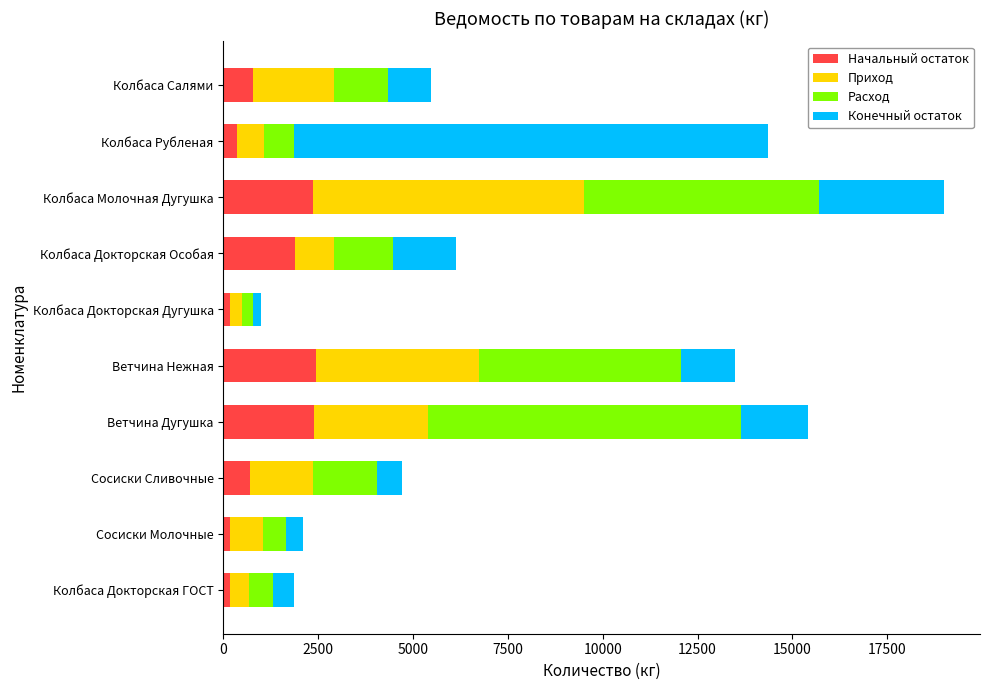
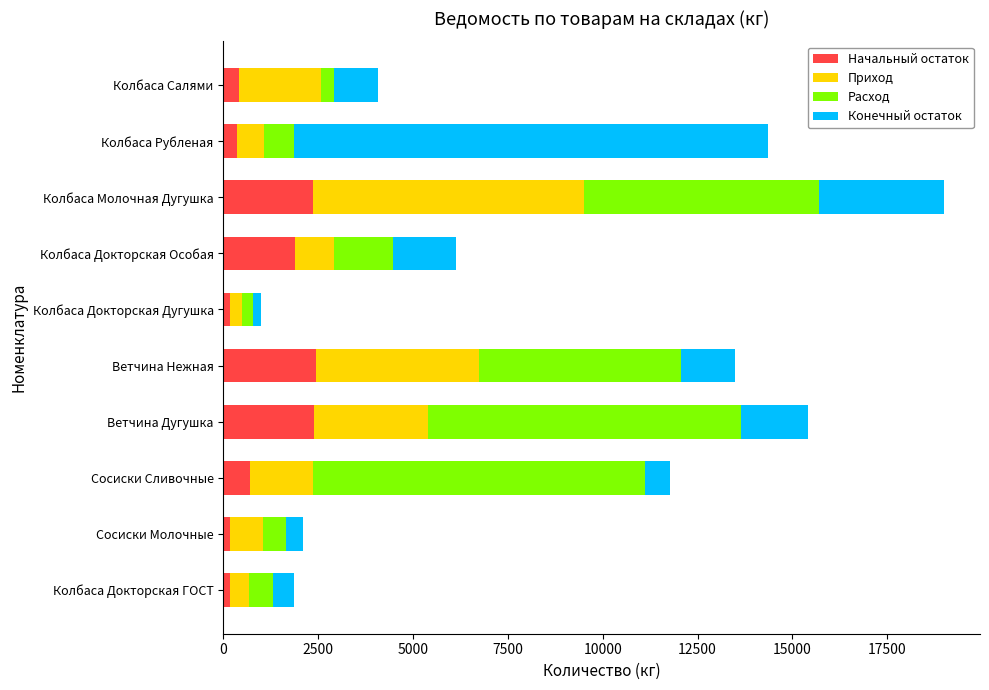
Начальный остаток, Колбаса Салями: 800 -> 400
Расход, Колбаса Салями: 1400 -> 300
Расход, Сосиски Сливочные: 1700 -> 8700
